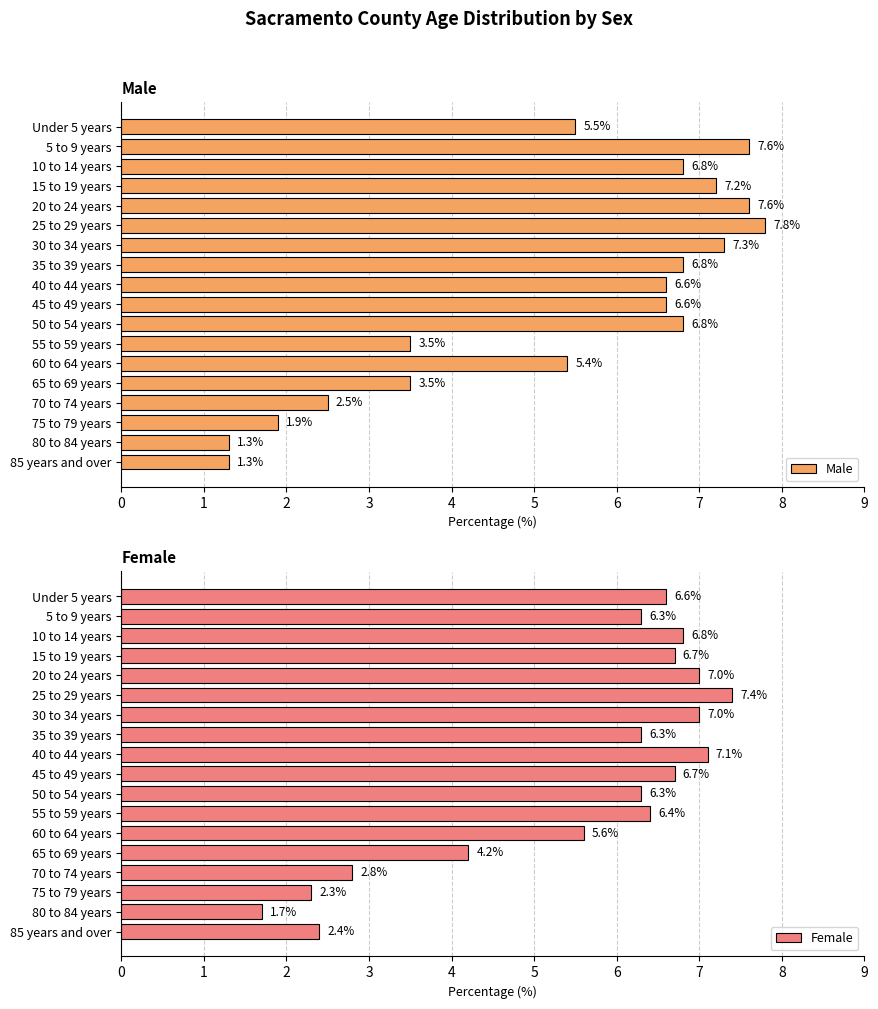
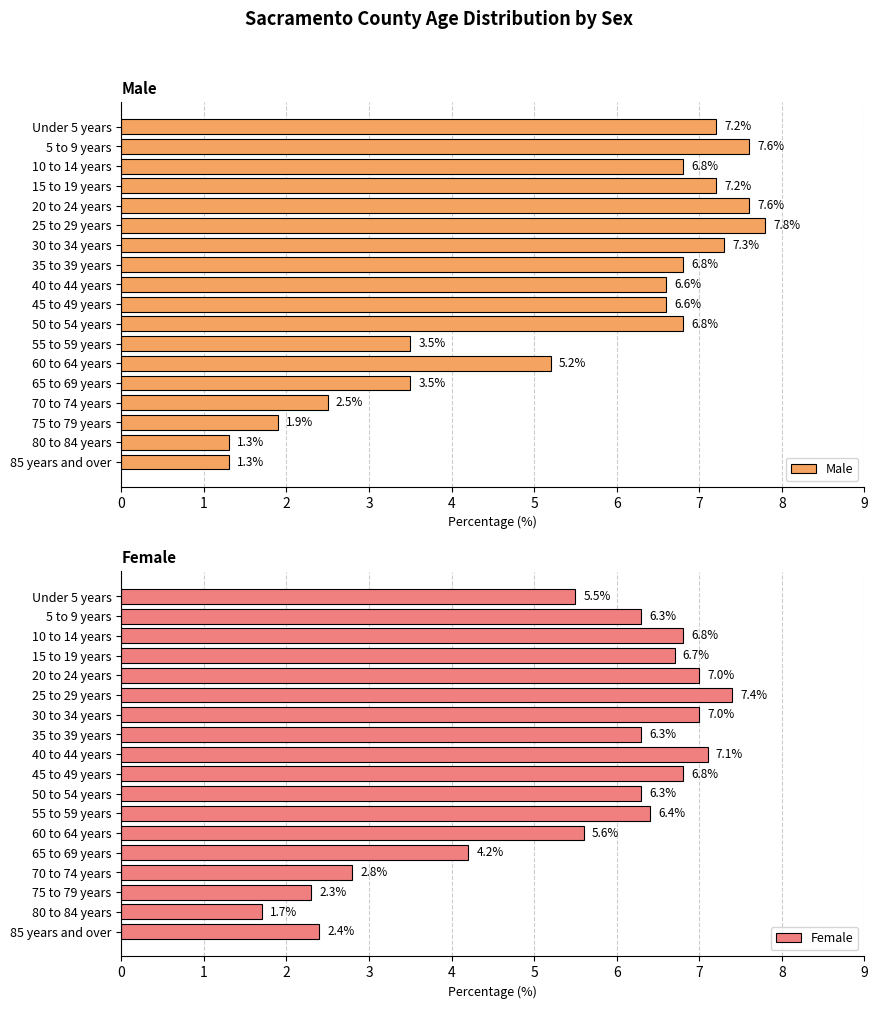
Male, Under 5 years: 5.5% -> 7.2%
Male, 60 to 64 years: 5.4% -> 5.2%
Female, Under 5 years: 6.6% -> 5.5%
Female, 45 to 49 years: 6.7% -> 6.8%
